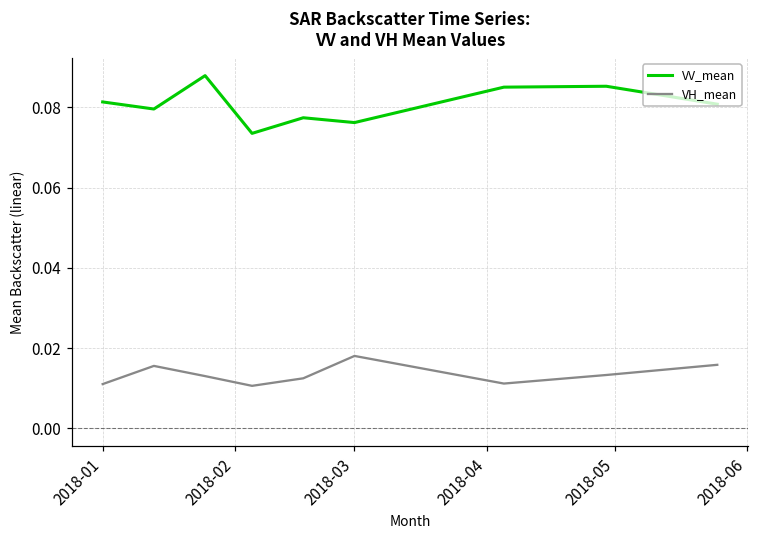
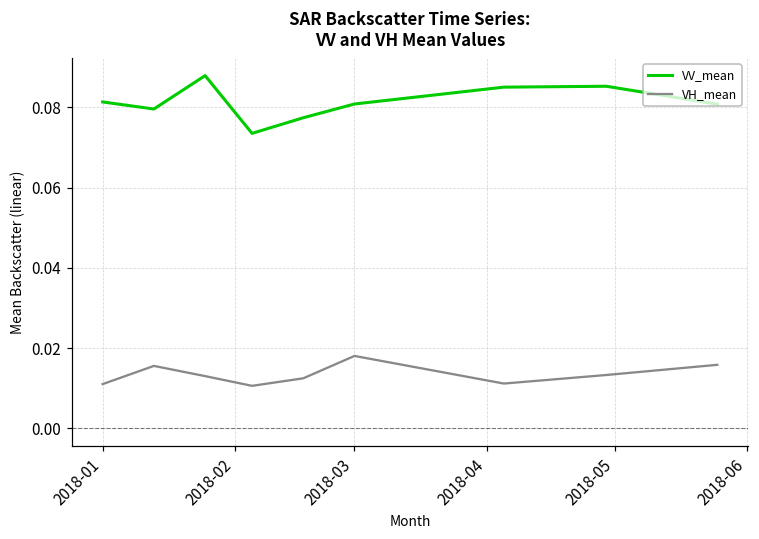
VV_mean, 2018-03: 0.076 -> 0.081
